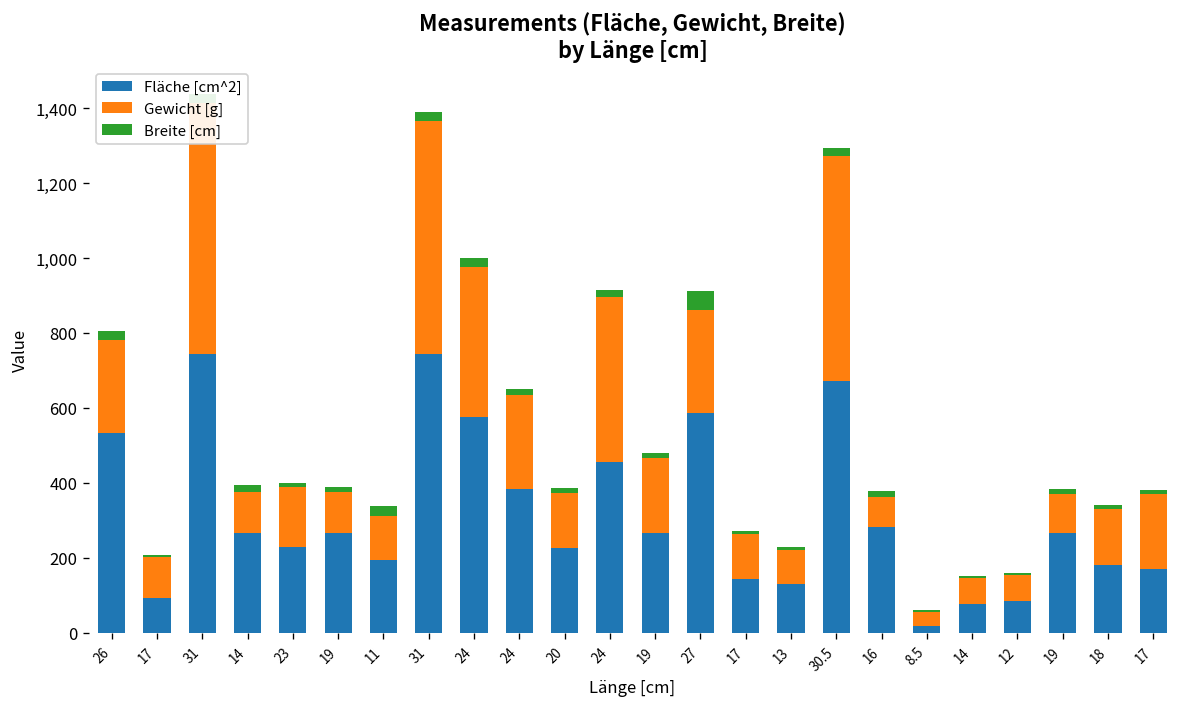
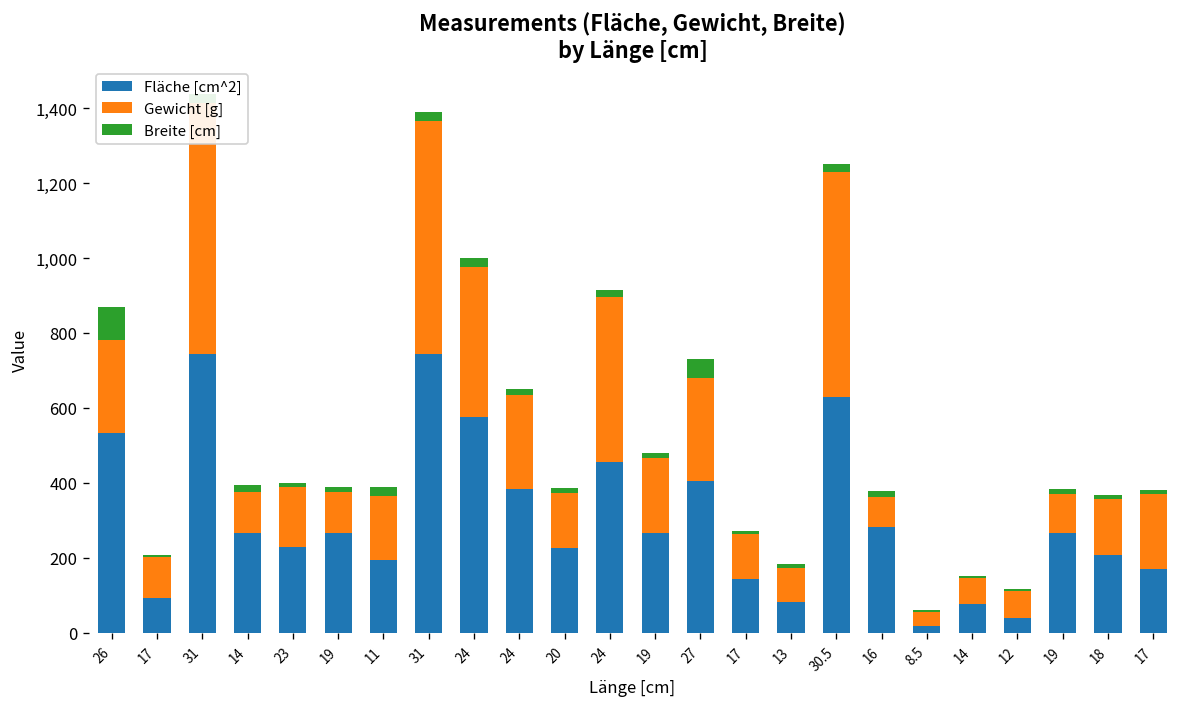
Breite [cm], 26: 20 -> 90
Gewicht [g], 11: 120 -> 170
Fläche [cm^2], 27: 590 -> 410
Fläche [cm^2], 13: 130 -> 80
Fläche [cm^2], 30.5: 670 -> 630
Fläche [cm^2], 12: 80 -> 40
Fläche [cm^2], 18: 180 -> 210
